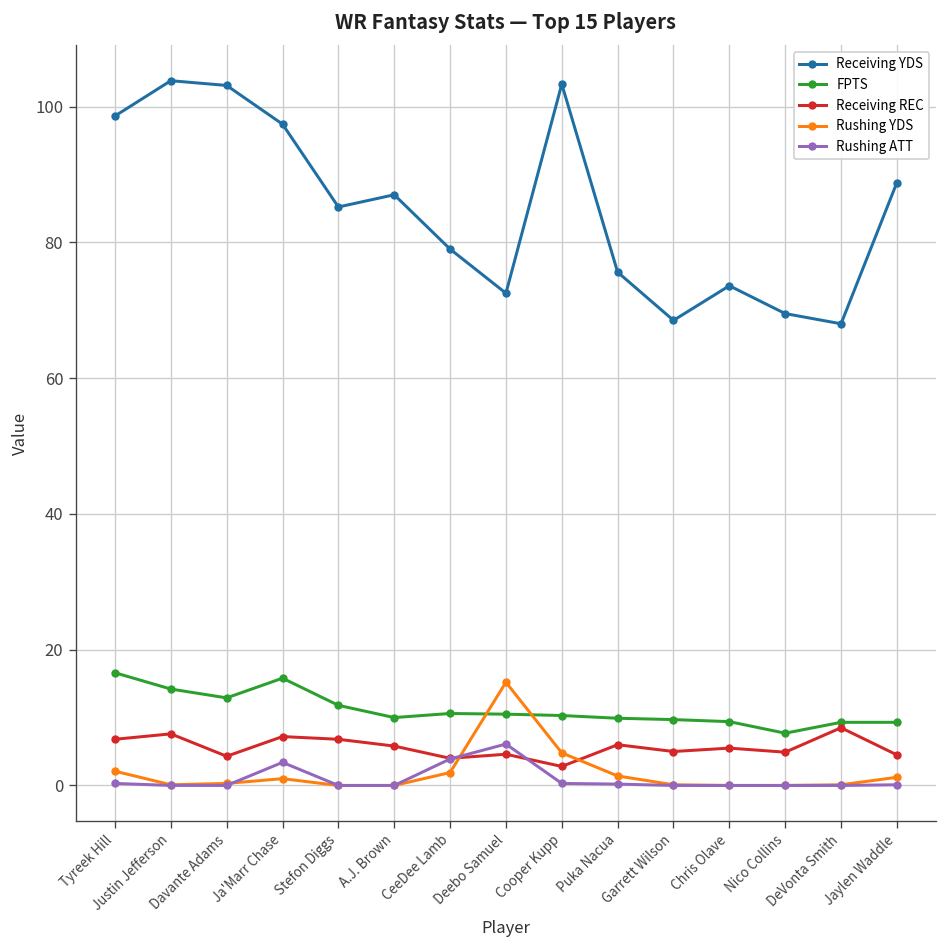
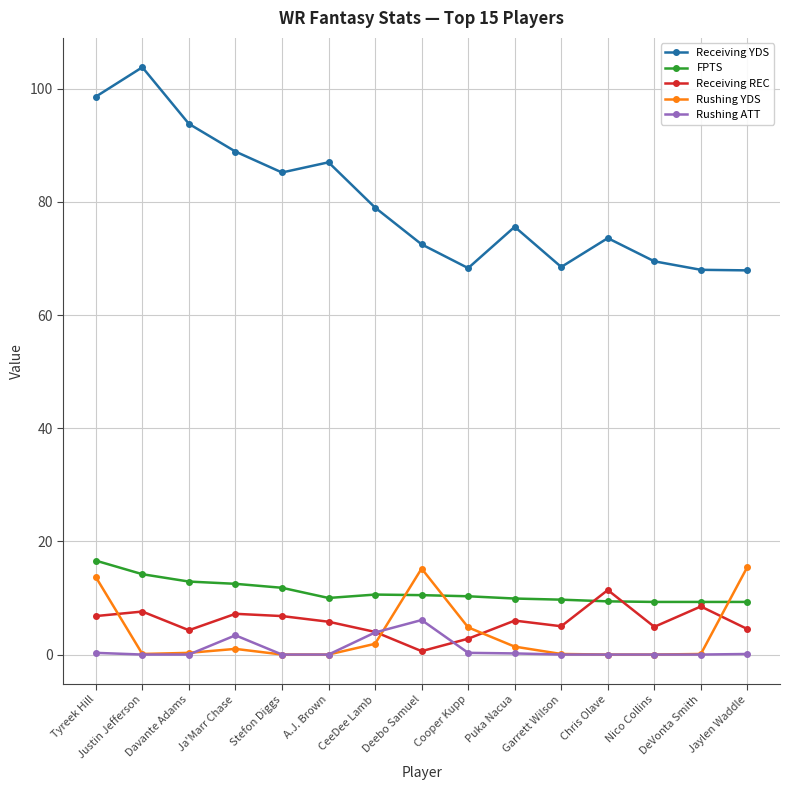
Rushing YDS, Tyreek Hill: 2 -> 14
Receiving YDS, Davante Adams: 103 -> 94
Receiving YDS, Ja'Marr Chase: 97 -> 89
FPTS, Ja'Marr Chase: 16 -> 13
Receiving REC, Deebo Samuel: 5 -> 1
Receiving YDS, Cooper Kupp: 103 -> 68
Receiving REC, Chris Olave: 6 -> 11
FPTS, Nico Collins: 8 -> 9
Receiving YDS, Jaylen Waddle: 89 -> 68
Rushing YDS, Jaylen Waddle: 1 -> 16
